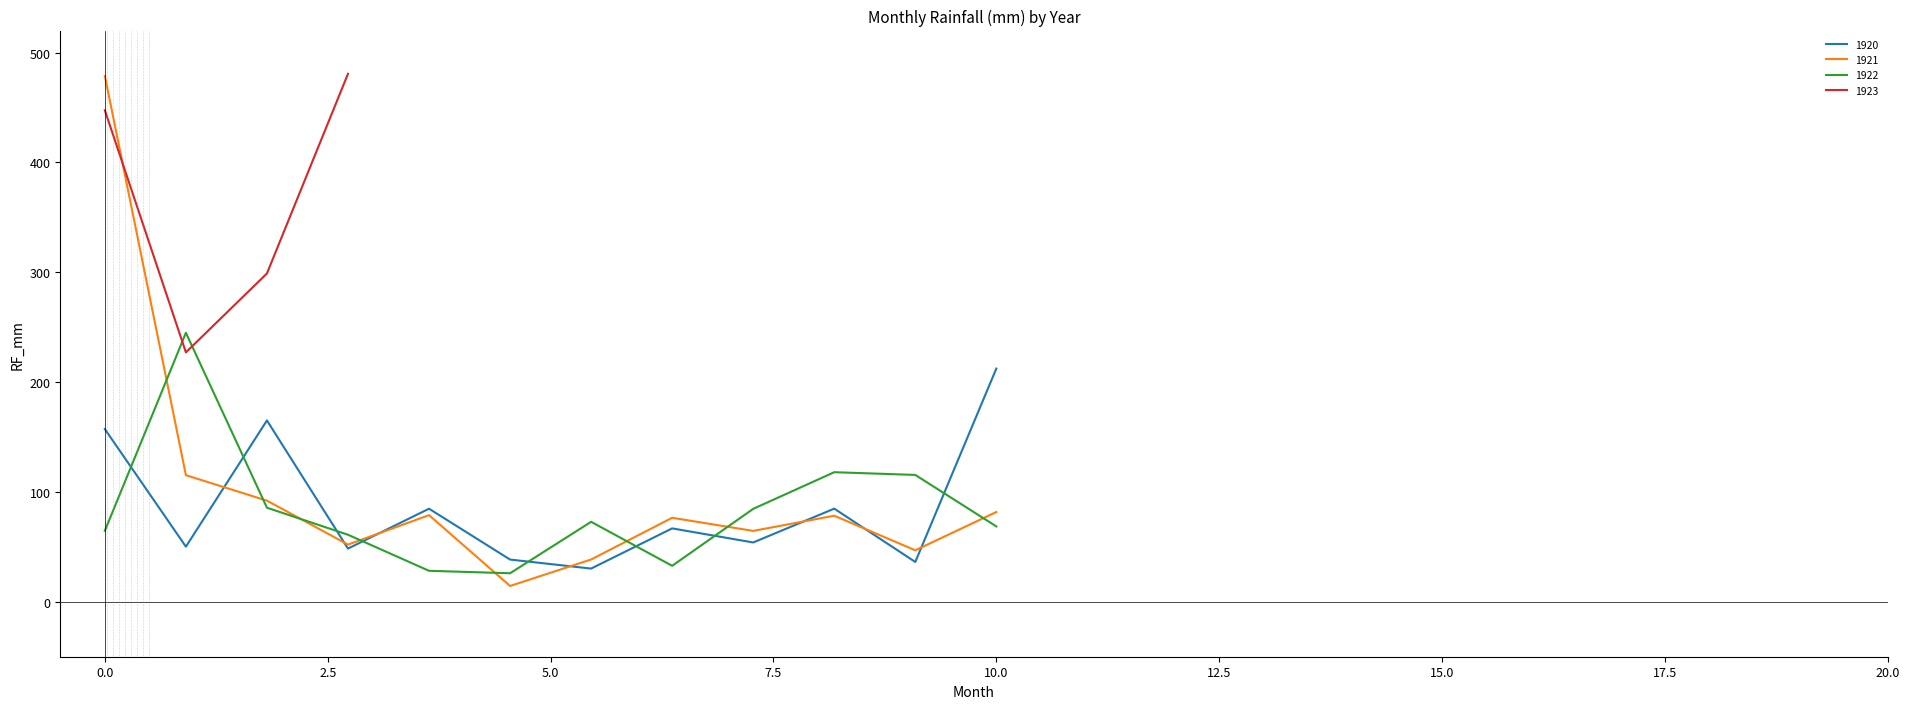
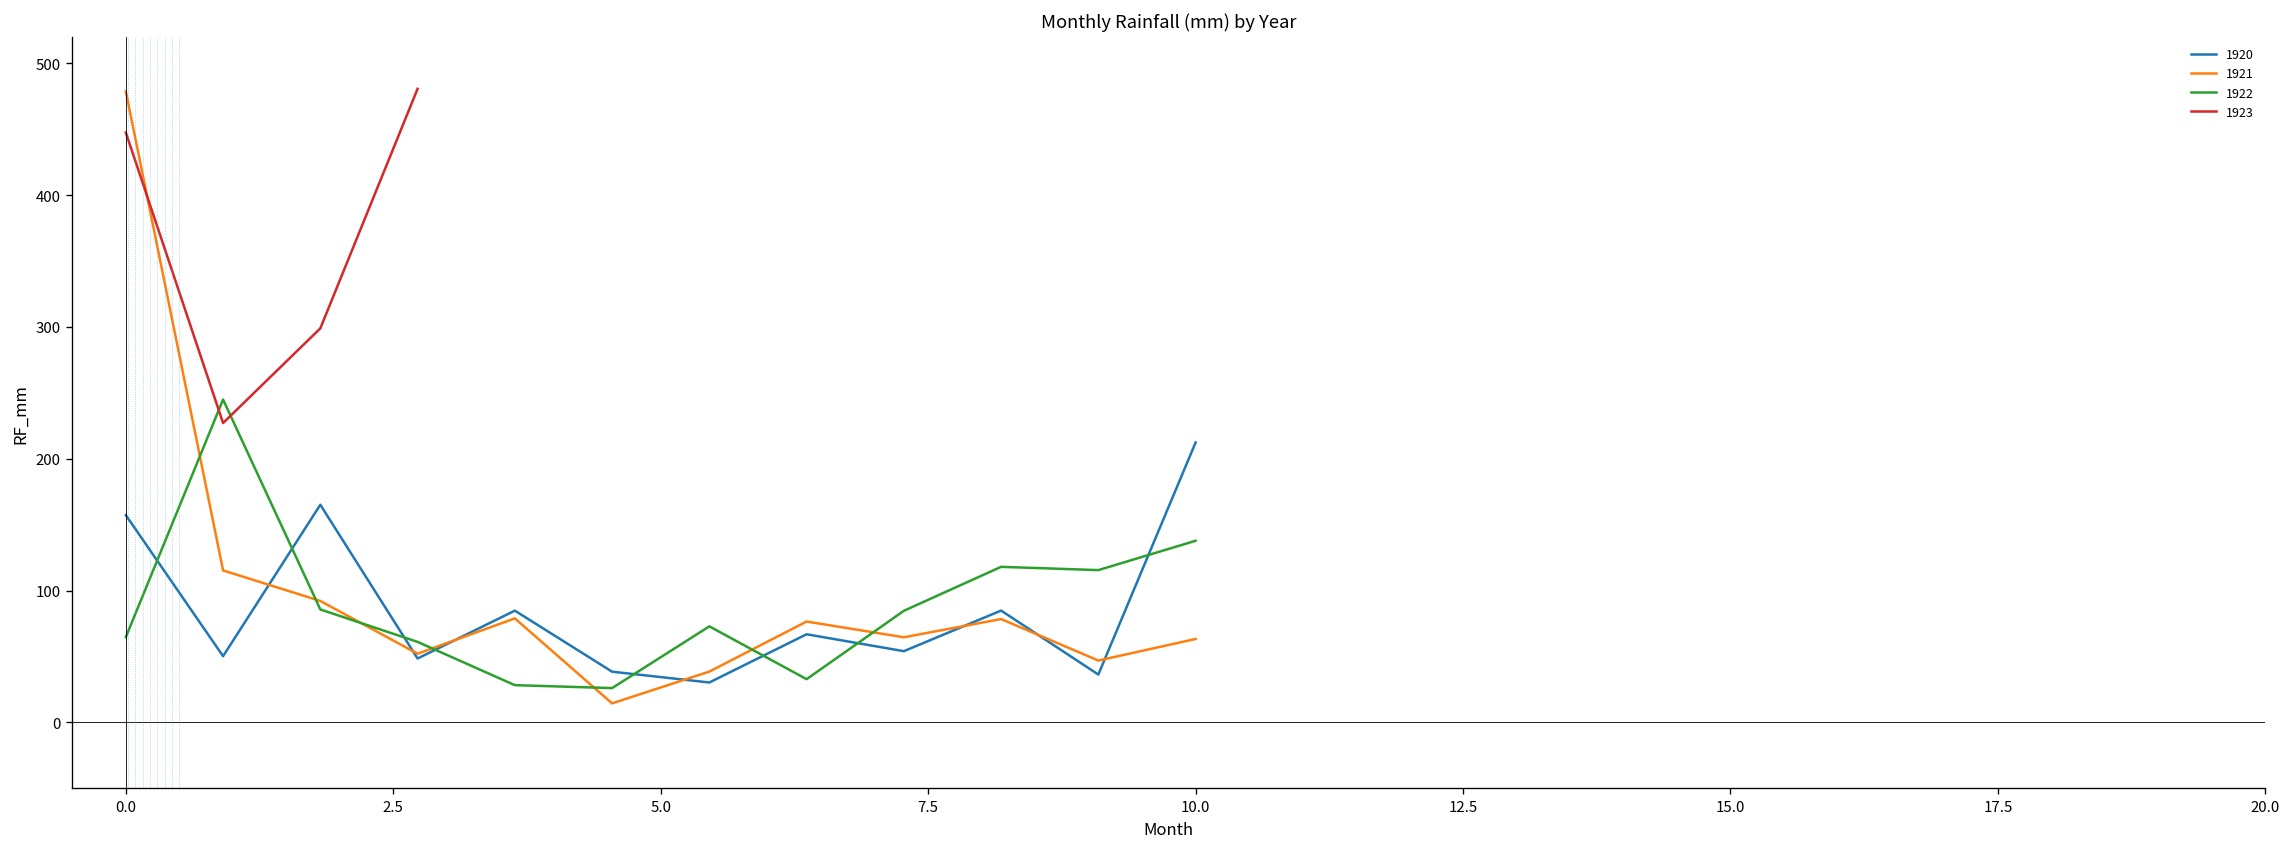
1921, 10.0: 82 -> 63
1922, 10.0: 69 -> 138
